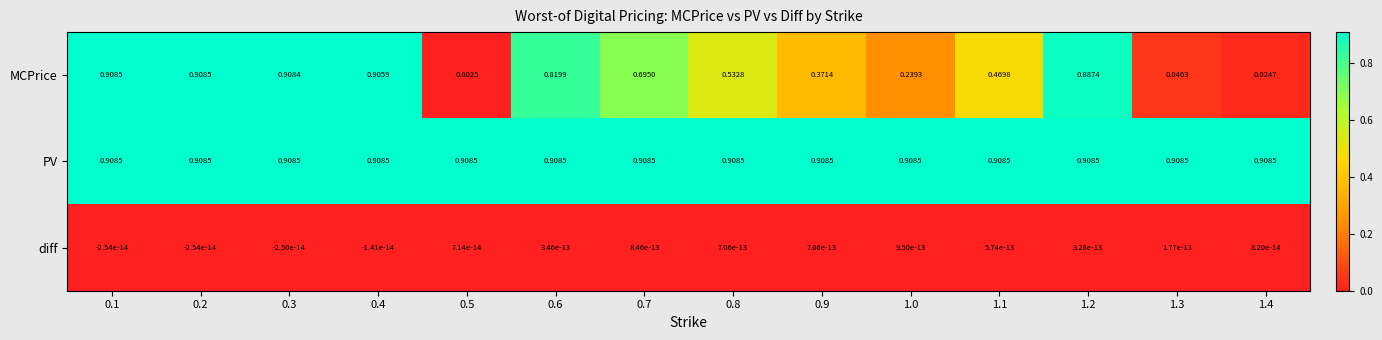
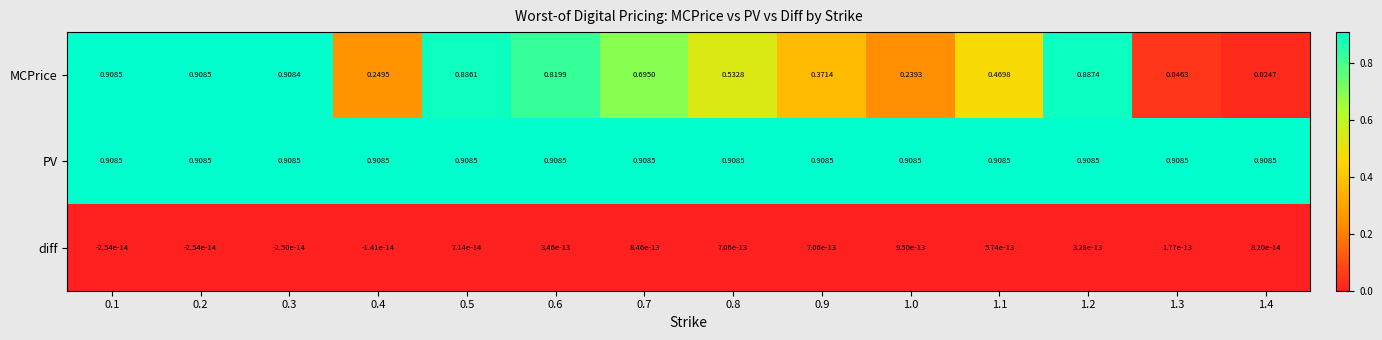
MCPrice, 0.4: 0.9059 -> 0.2495
MCPrice, 0.5: 0.0025 -> 0.8861
